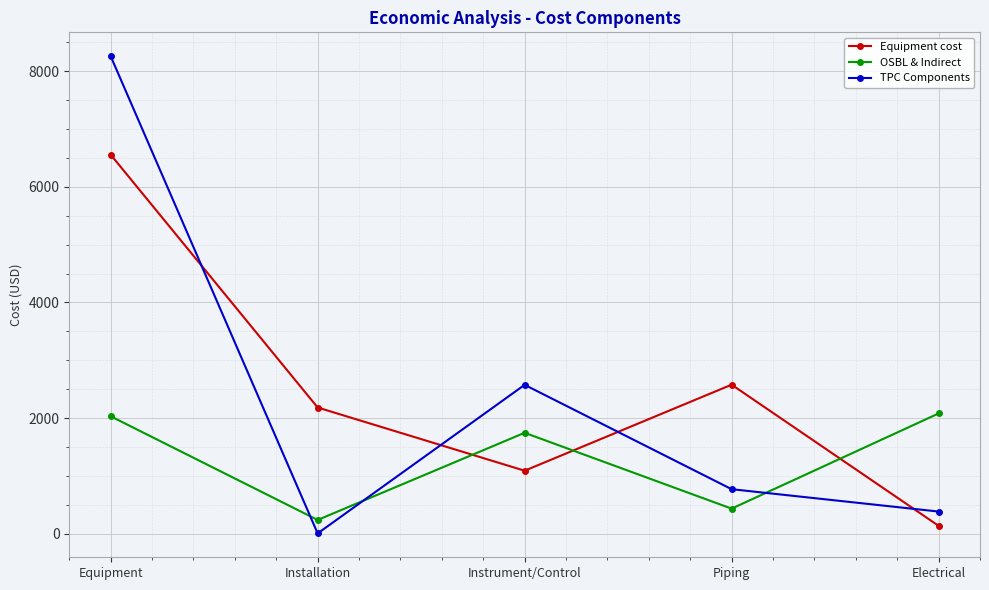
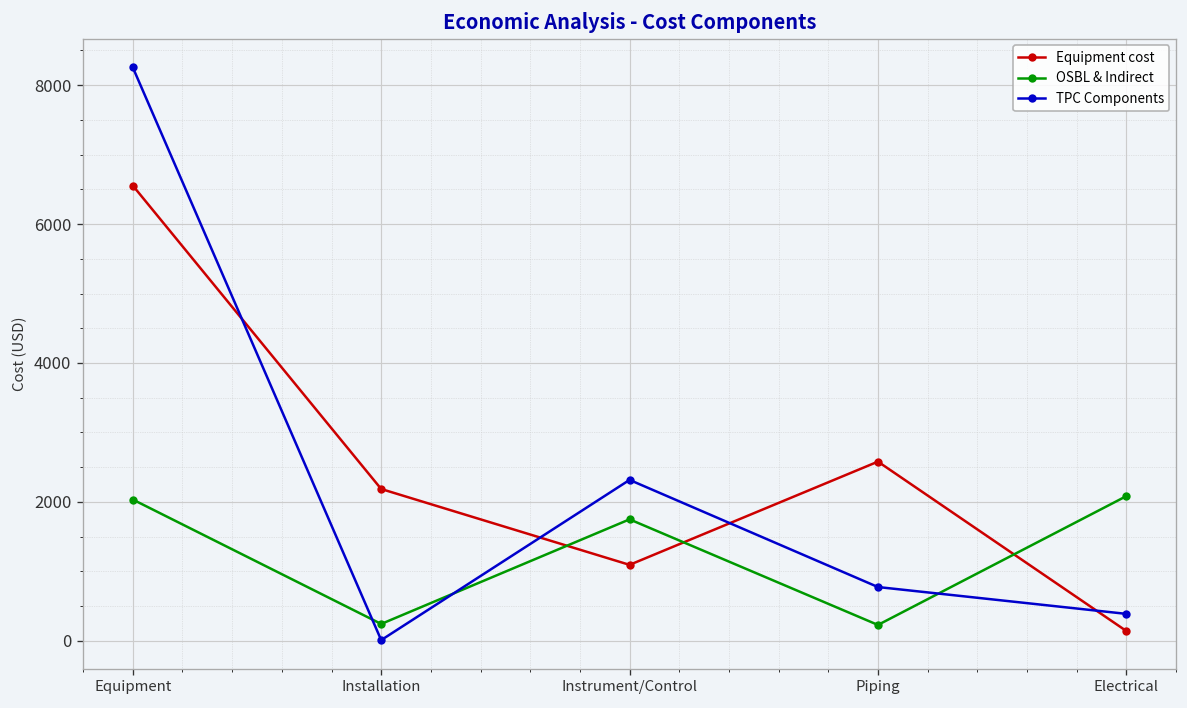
TPC Components, Instrument/Control: 2600 -> 2300
OSBL & Indirect, Piping: 400 -> 200
